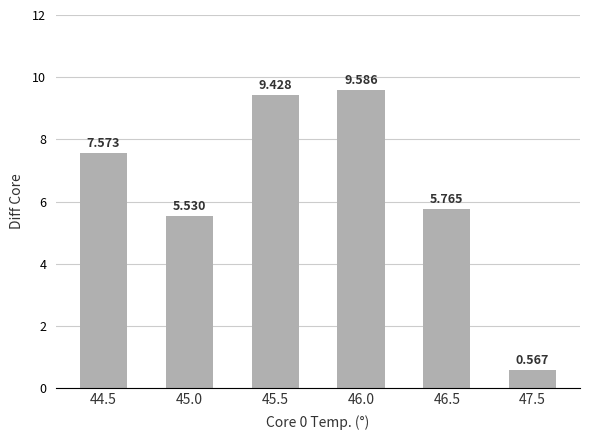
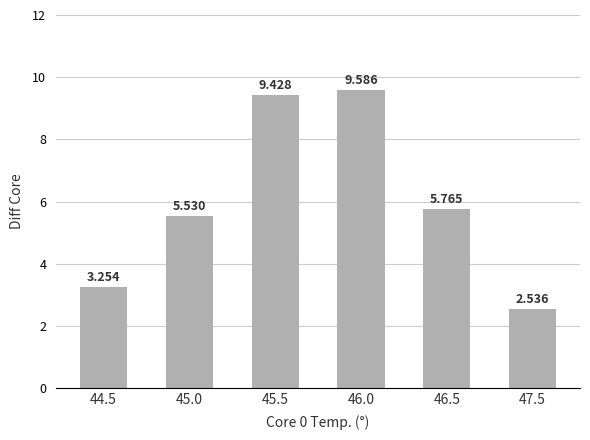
44.5: 7.573 -> 3.254
47.5: 0.567 -> 2.536
